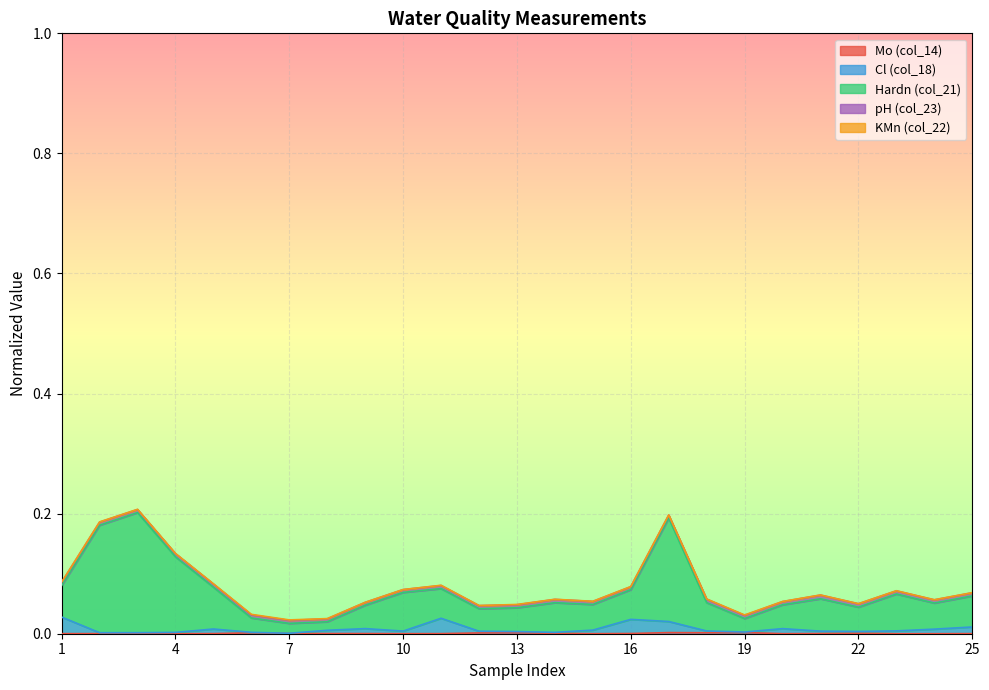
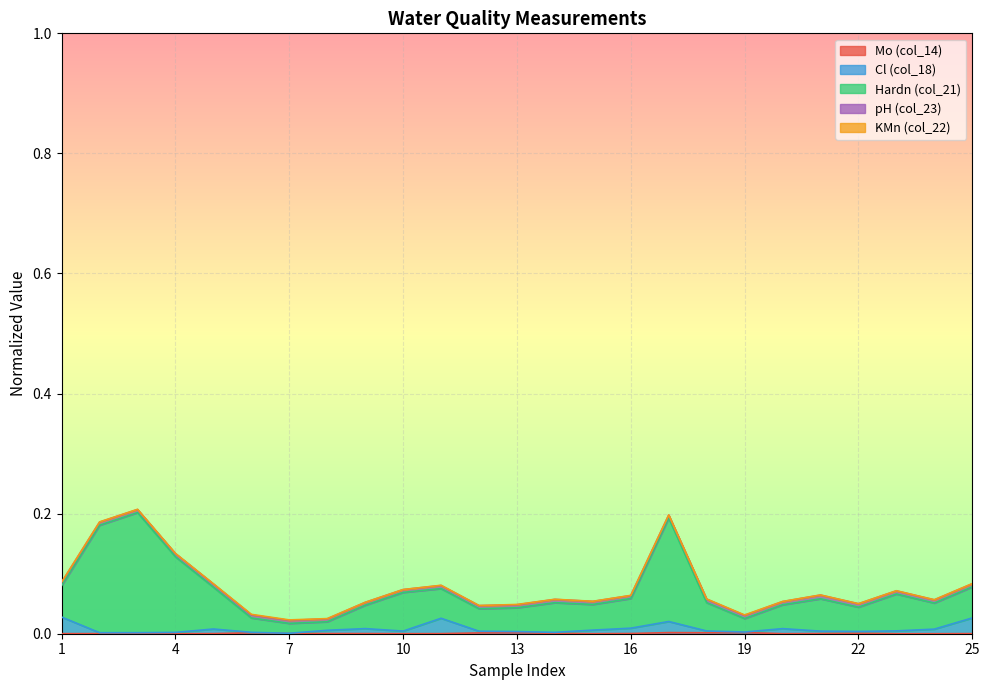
Cl (col_18), 16: 0.02 -> 0.01
Cl (col_18), 25: 0.01 -> 0.03
